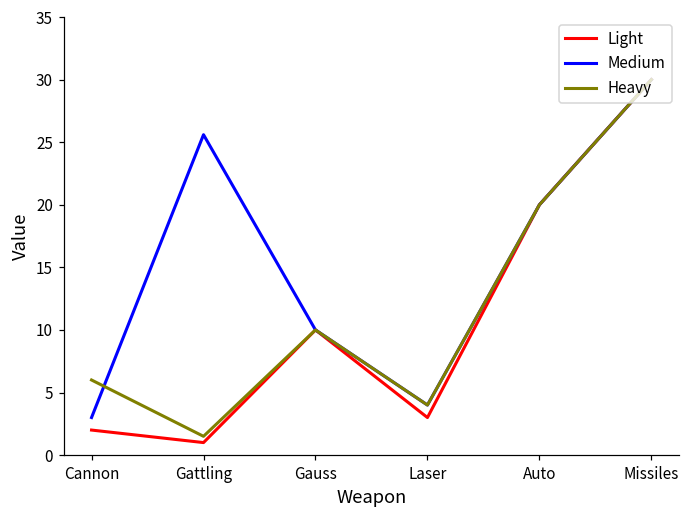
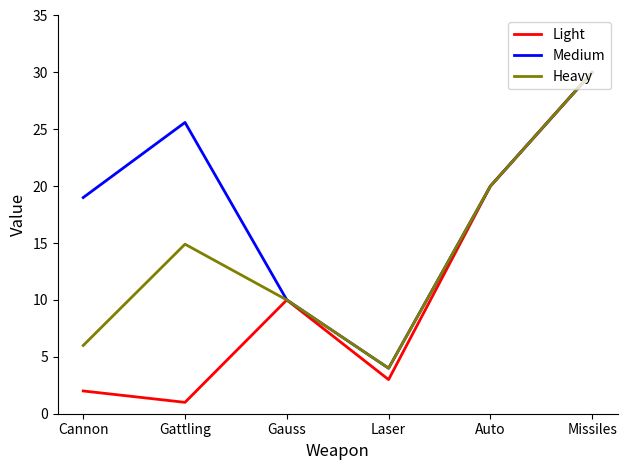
Medium, Cannon: 3 -> 19
Heavy, Gattling: 1.5 -> 14.9
